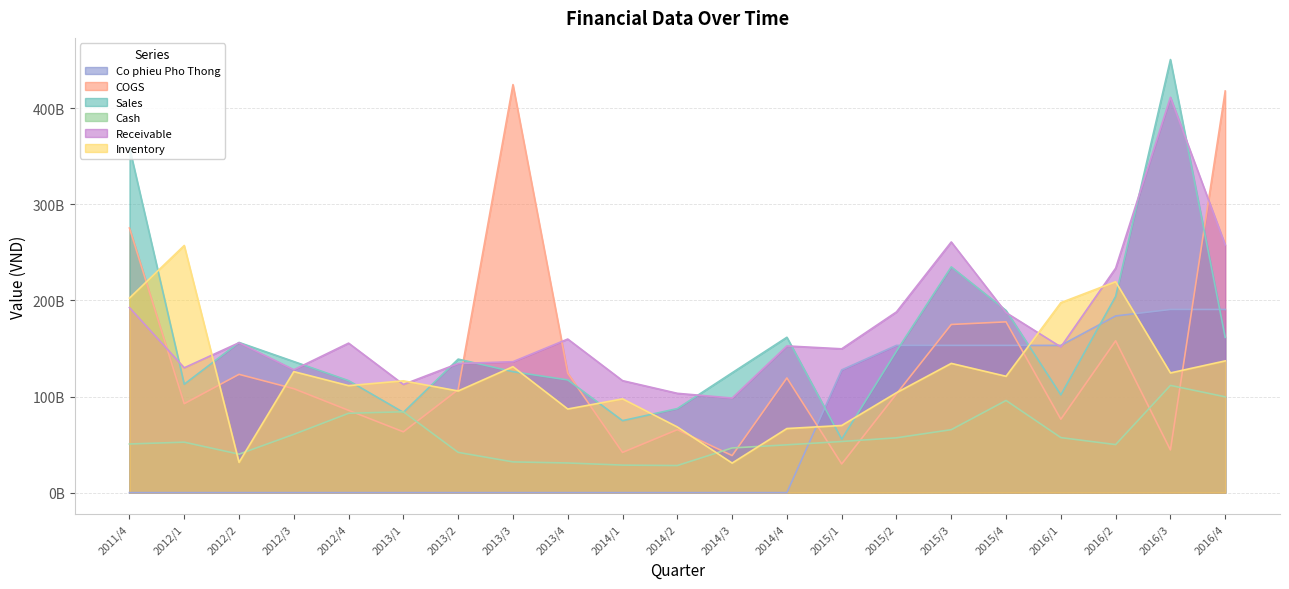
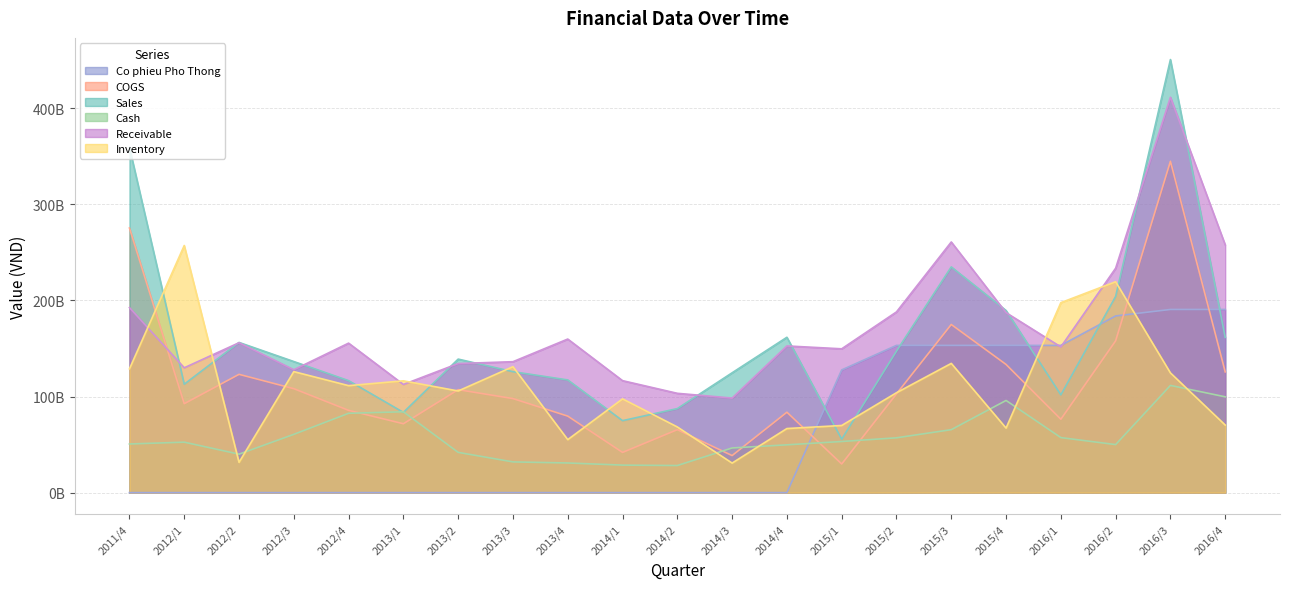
Inventory, 2011/4: 200000000000 -> 130000000000
COGS, 2013/1: 60000000000 -> 70000000000
COGS, 2013/3: 420000000000 -> 100000000000
COGS, 2013/4: 120000000000 -> 80000000000
Inventory, 2013/4: 90000000000 -> 60000000000
COGS, 2014/4: 120000000000 -> 80000000000
COGS, 2015/4: 180000000000 -> 130000000000
Inventory, 2015/4: 120000000000 -> 70000000000
COGS, 2016/3: 40000000000 -> 340000000000
COGS, 2016/4: 420000000000 -> 130000000000
Inventory, 2016/4: 140000000000 -> 70000000000
